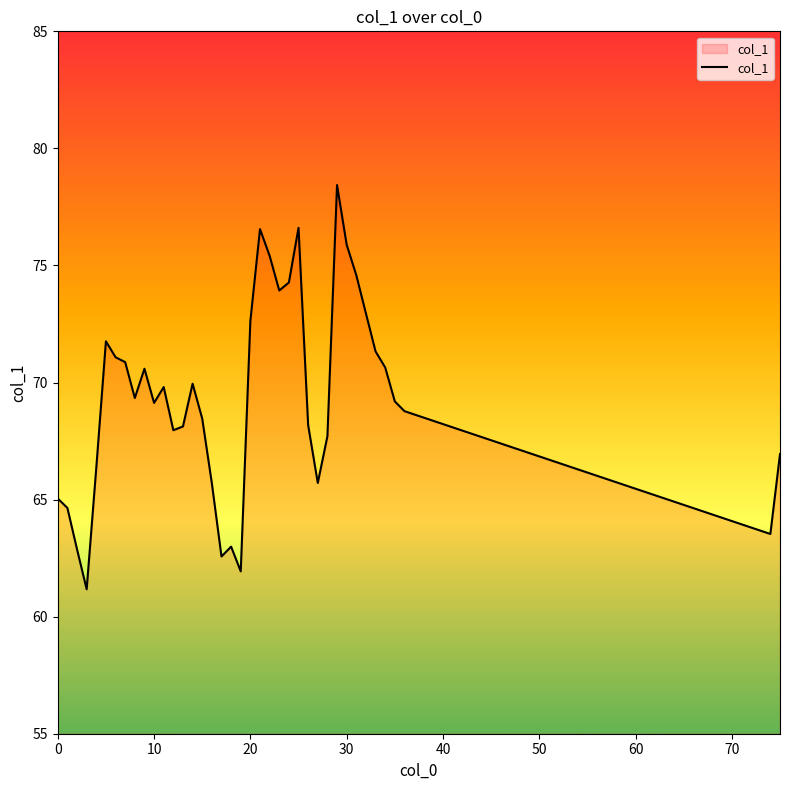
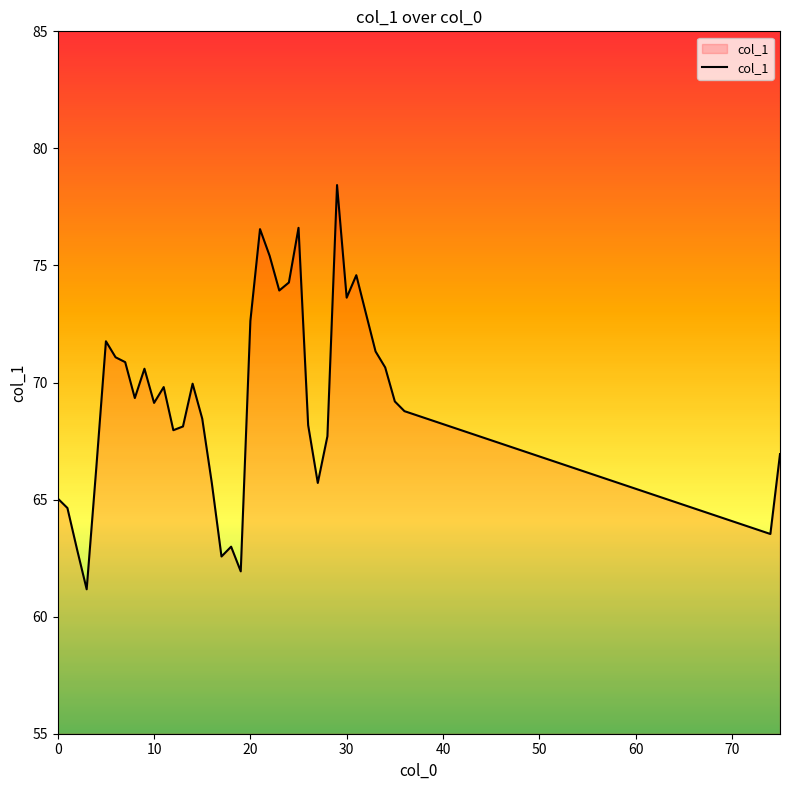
30: 75.9 -> 73.6
